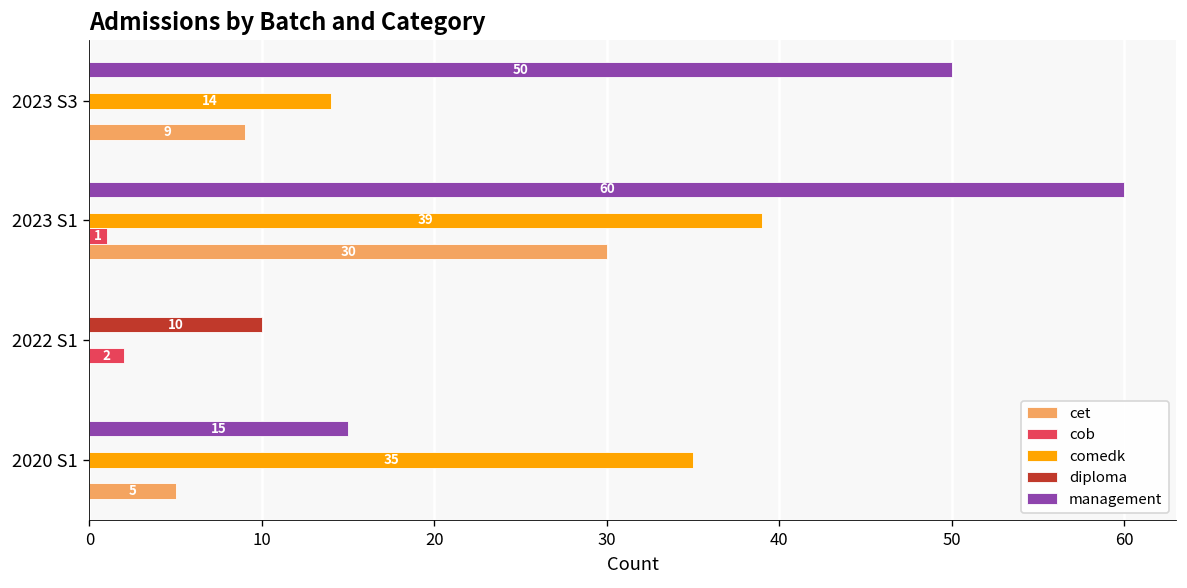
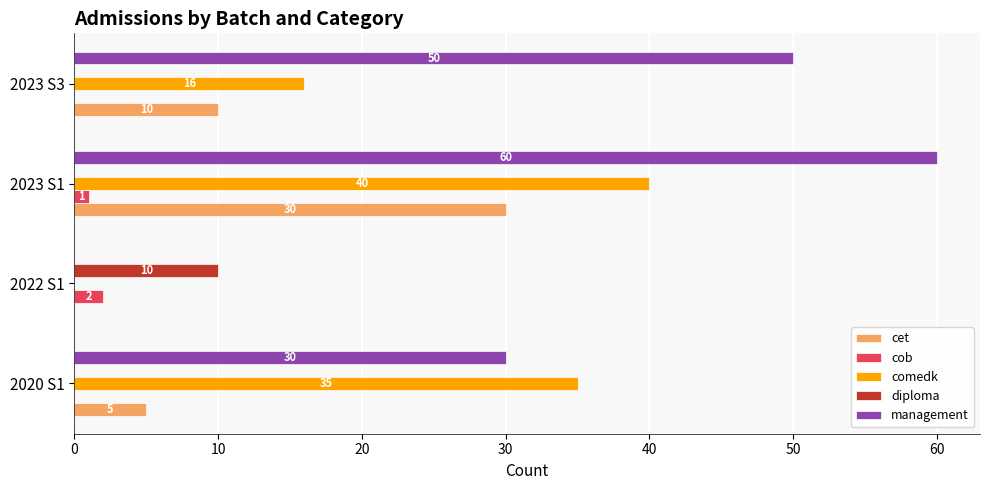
comedk, 2023 S3: 14 -> 16
cet, 2023 S3: 9 -> 10
comedk, 2023 S1: 39 -> 40
management, 2020 S1: 15 -> 30
